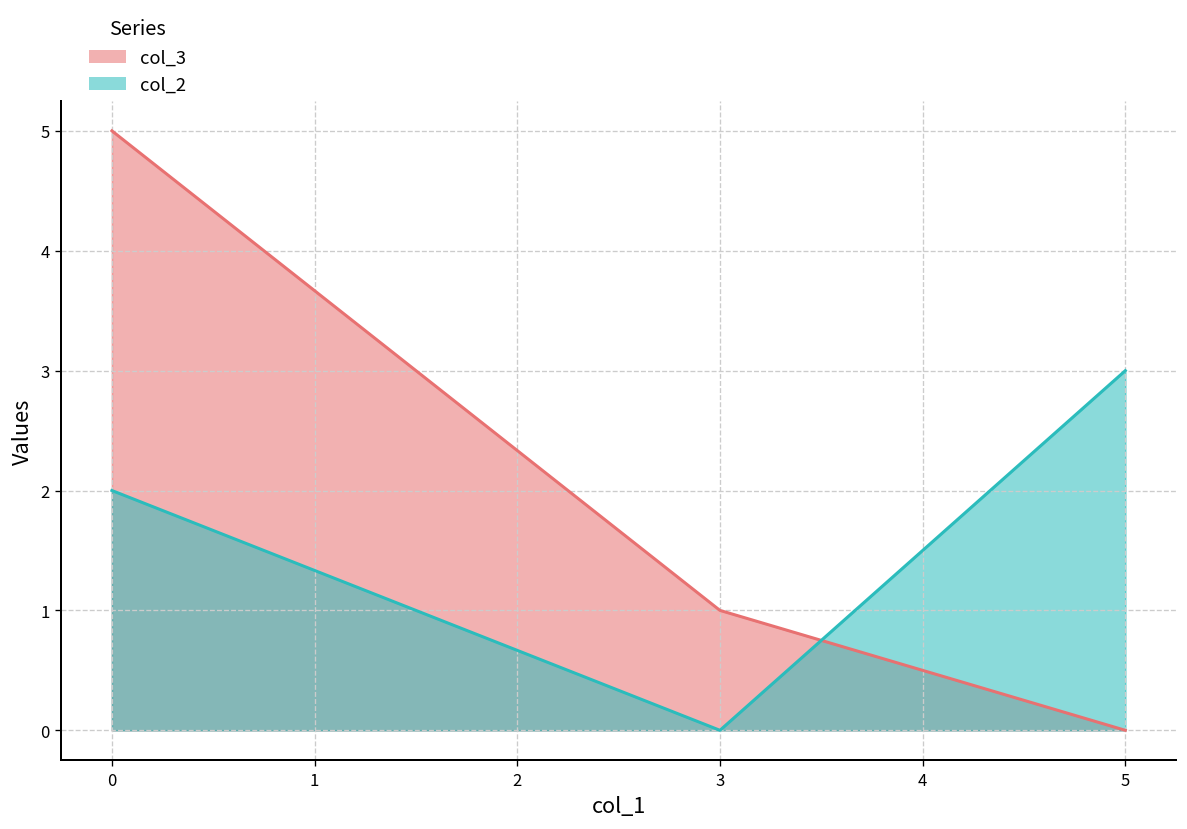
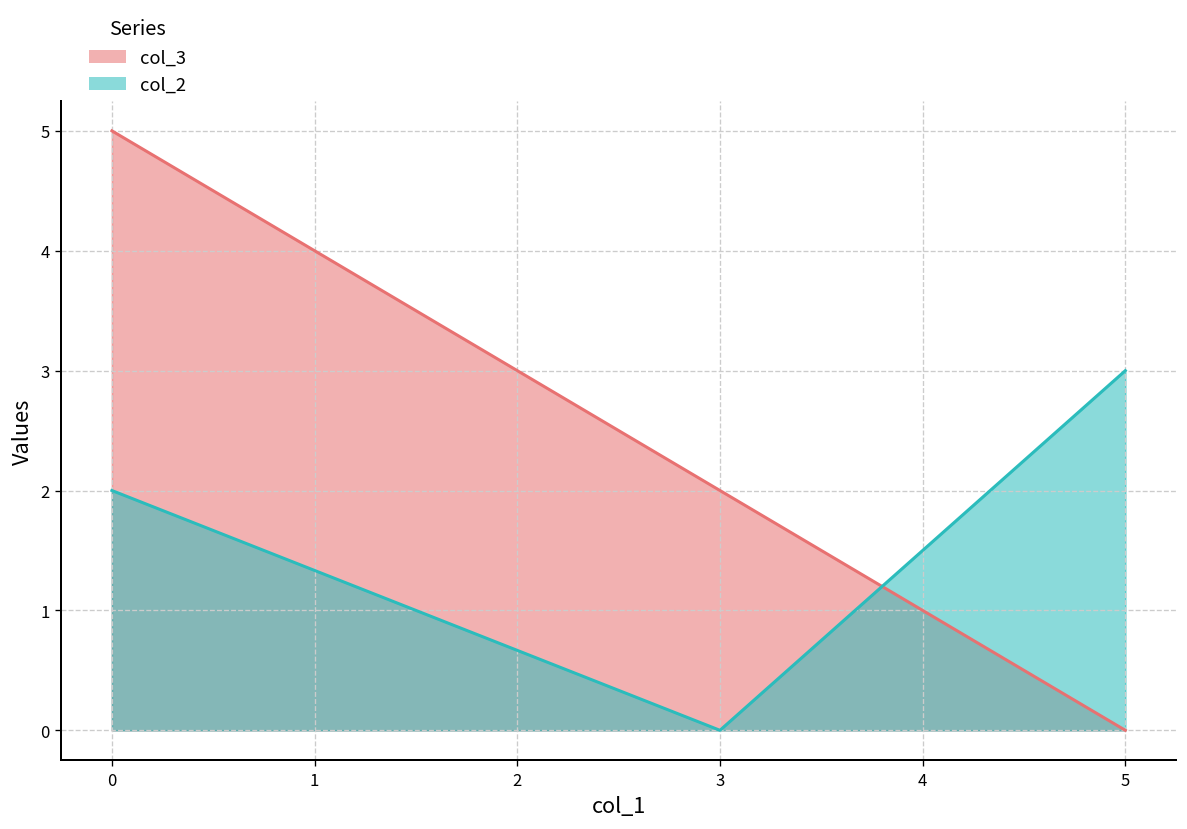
col_3, 3: 1 -> 2
